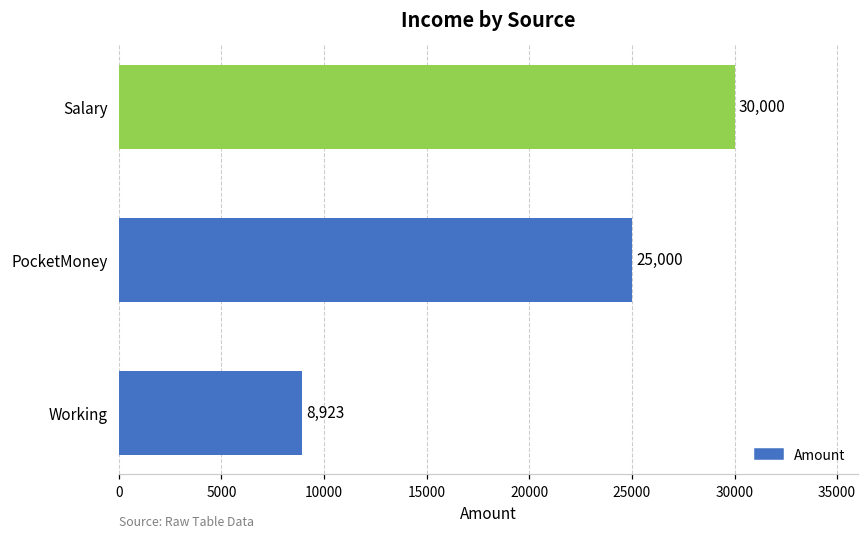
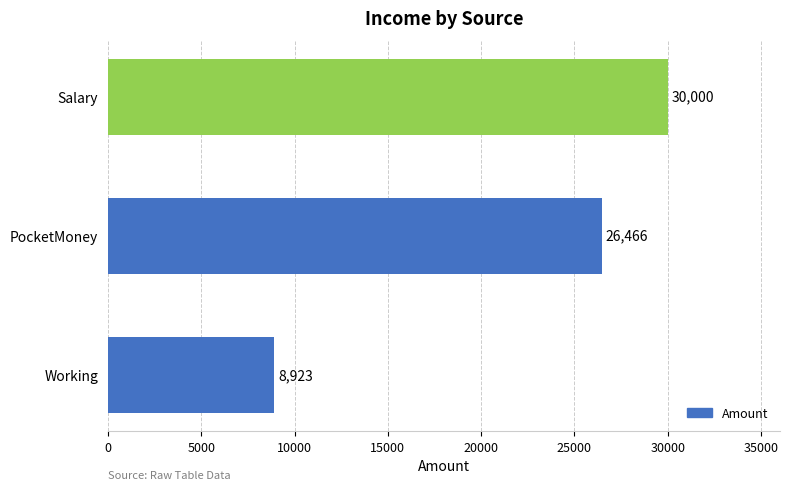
PocketMoney: 25,000 -> 26,466
